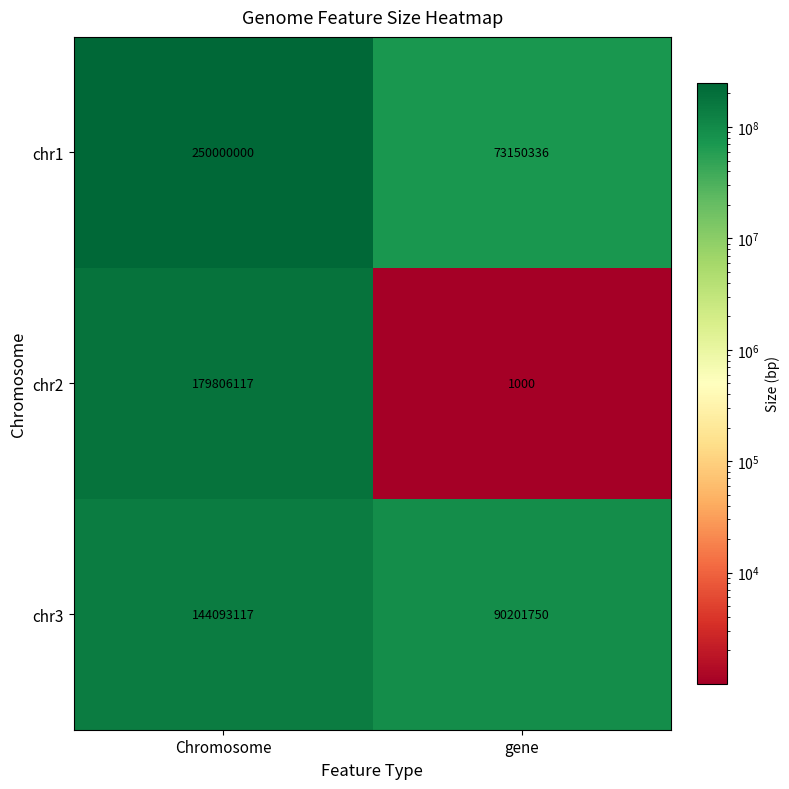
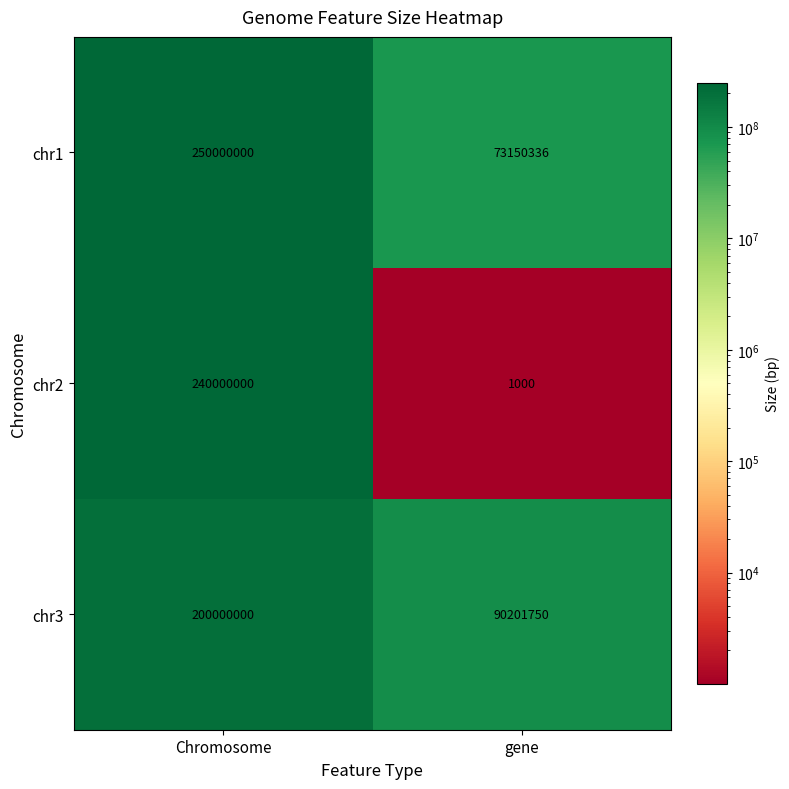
chr2, Chromosome: 179806117 -> 240000000
chr3, Chromosome: 144093117 -> 200000000
